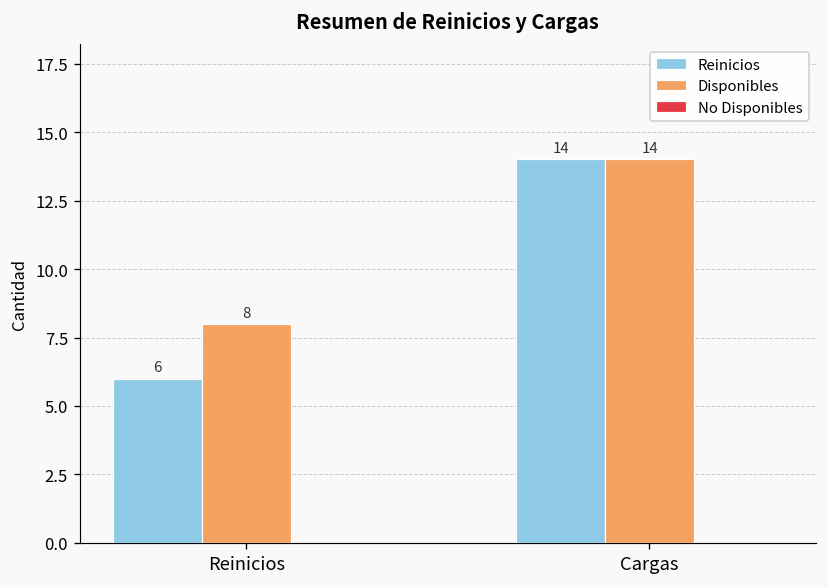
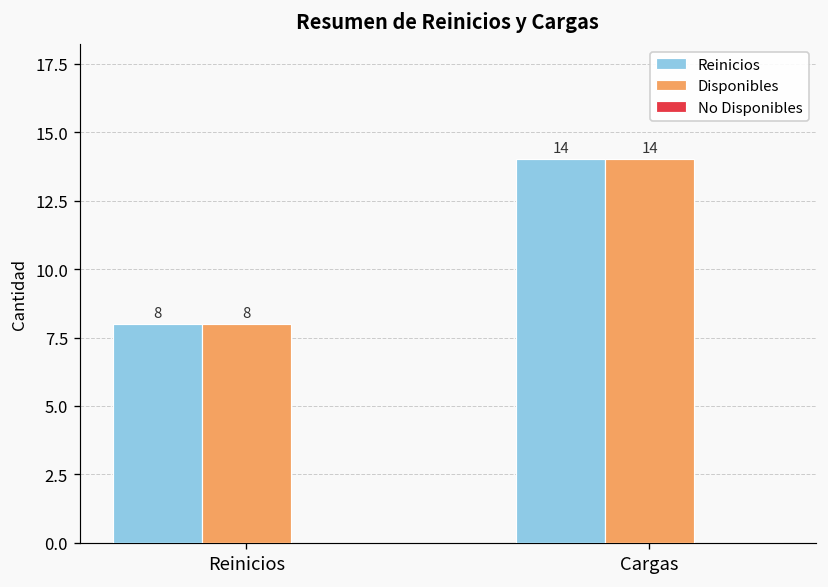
Reinicios, Reinicios: 6 -> 8
